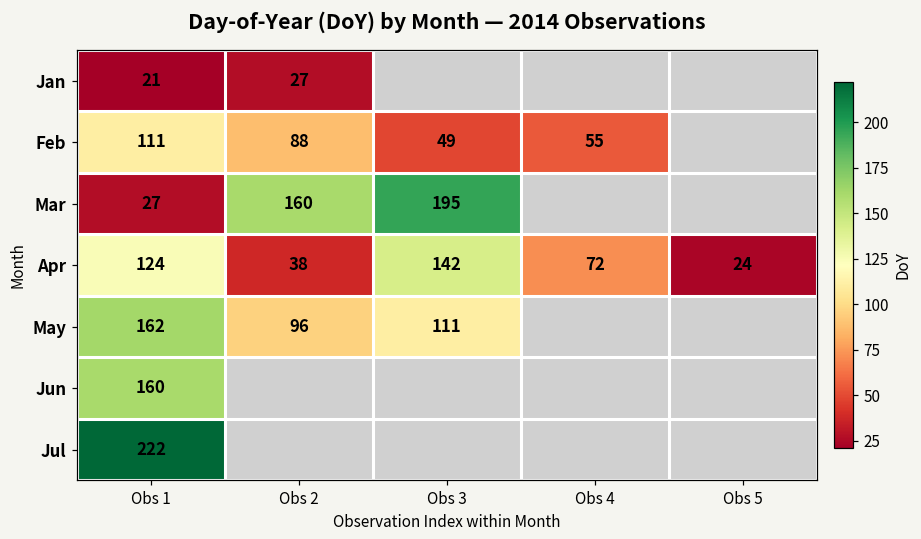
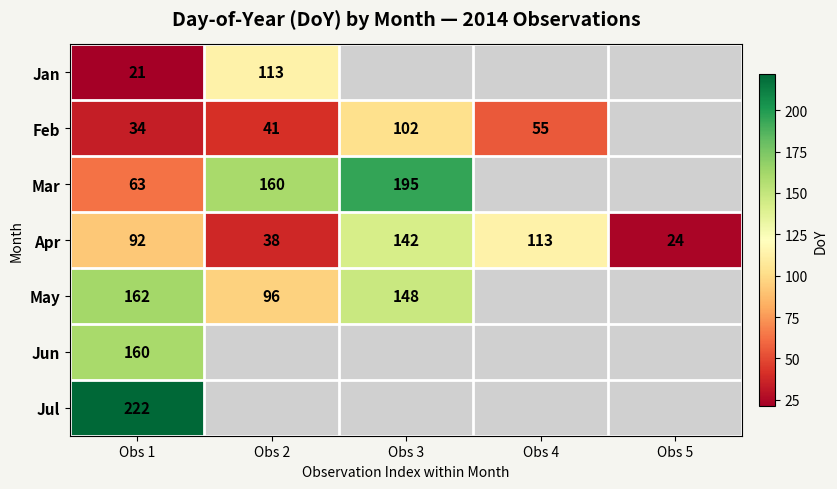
Jan, Obs 2: 27 -> 113
Feb, Obs 1: 111 -> 34
Feb, Obs 2: 88 -> 41
Feb, Obs 3: 49 -> 102
Mar, Obs 1: 27 -> 63
Apr, Obs 1: 124 -> 92
Apr, Obs 4: 72 -> 113
May, Obs 3: 111 -> 148
